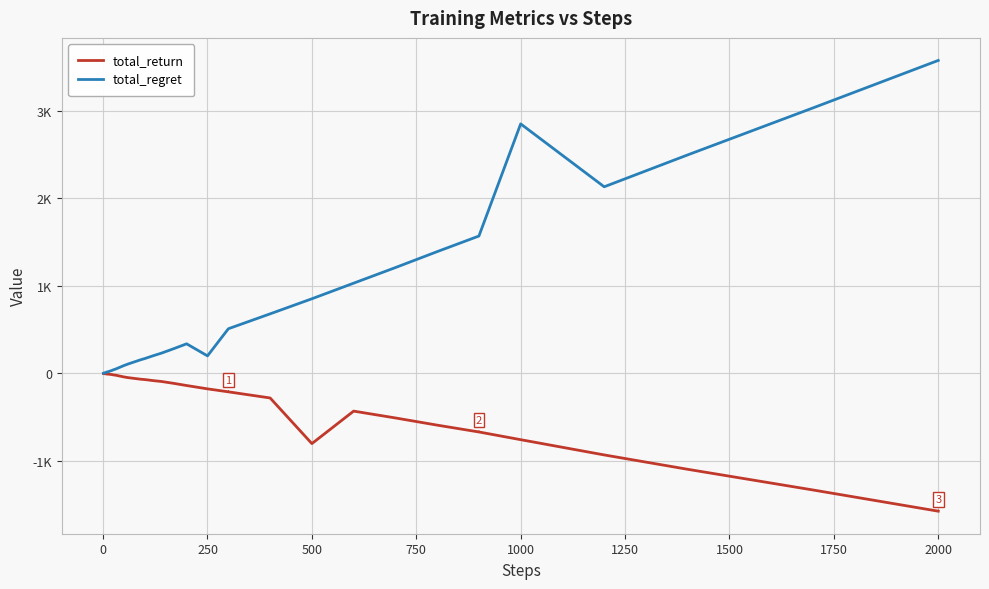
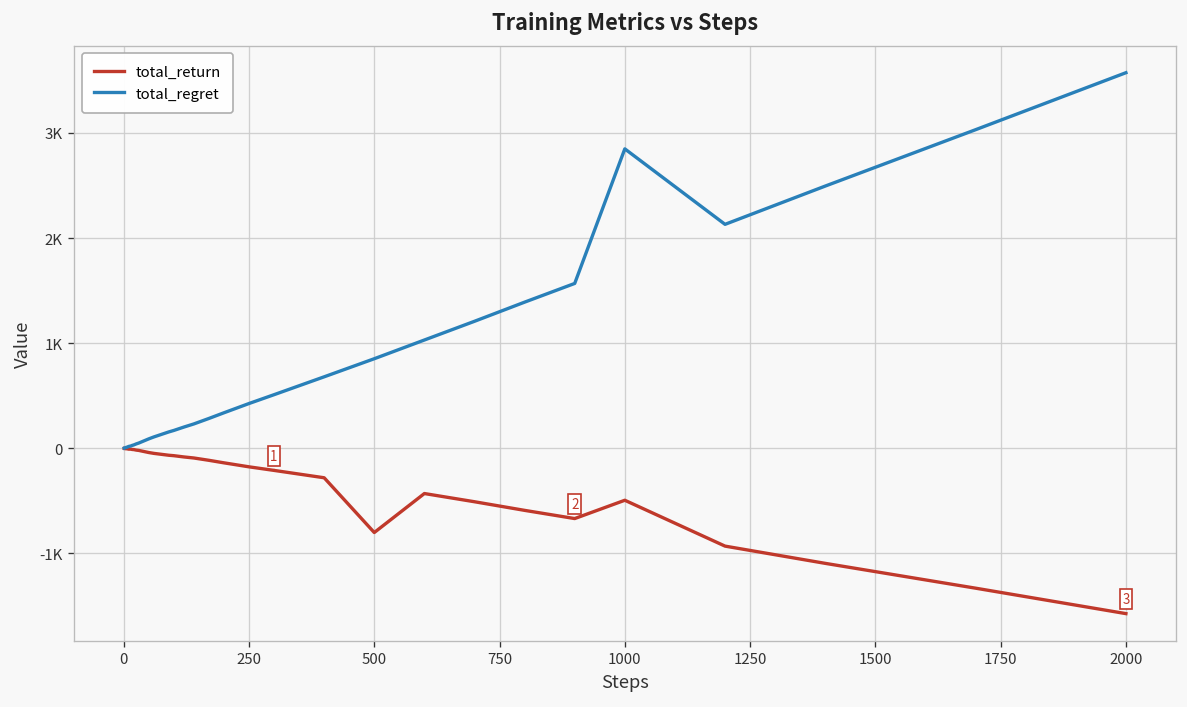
total_regret, 250: 200 -> 400
total_return, 1000: -800 -> -500
